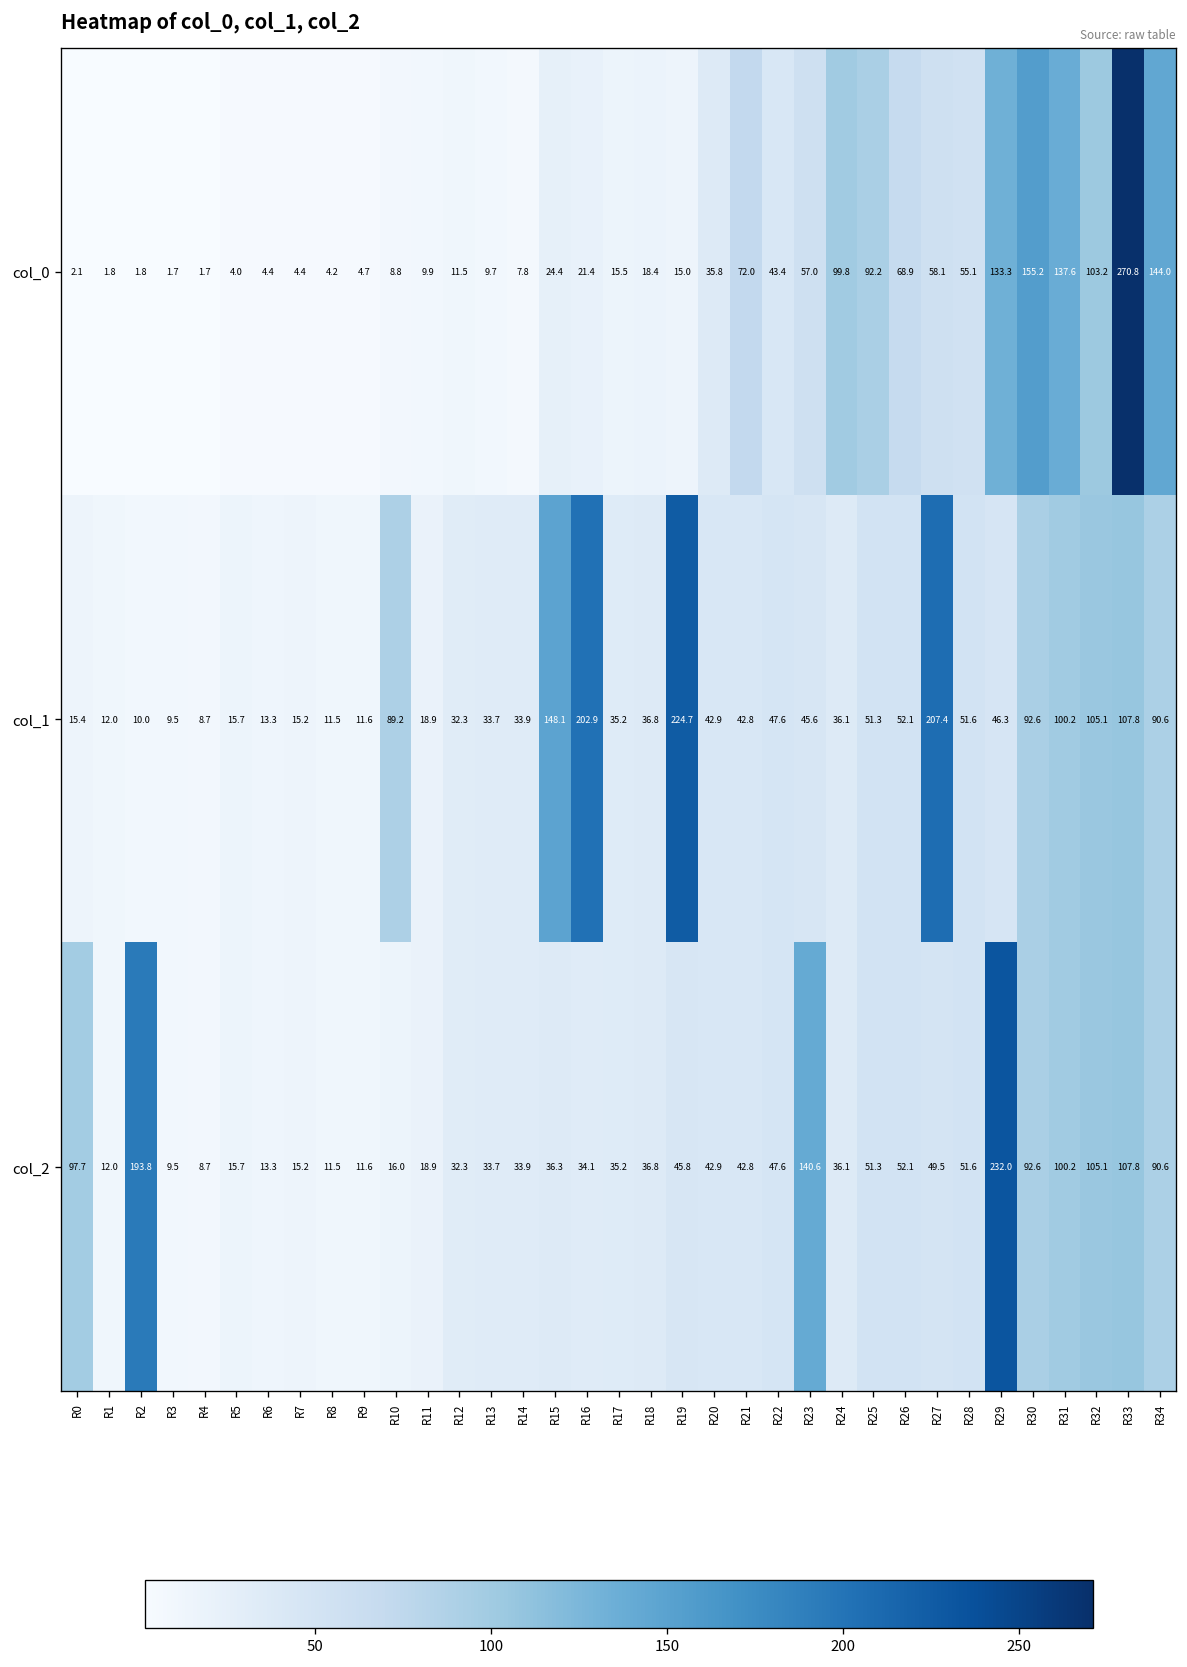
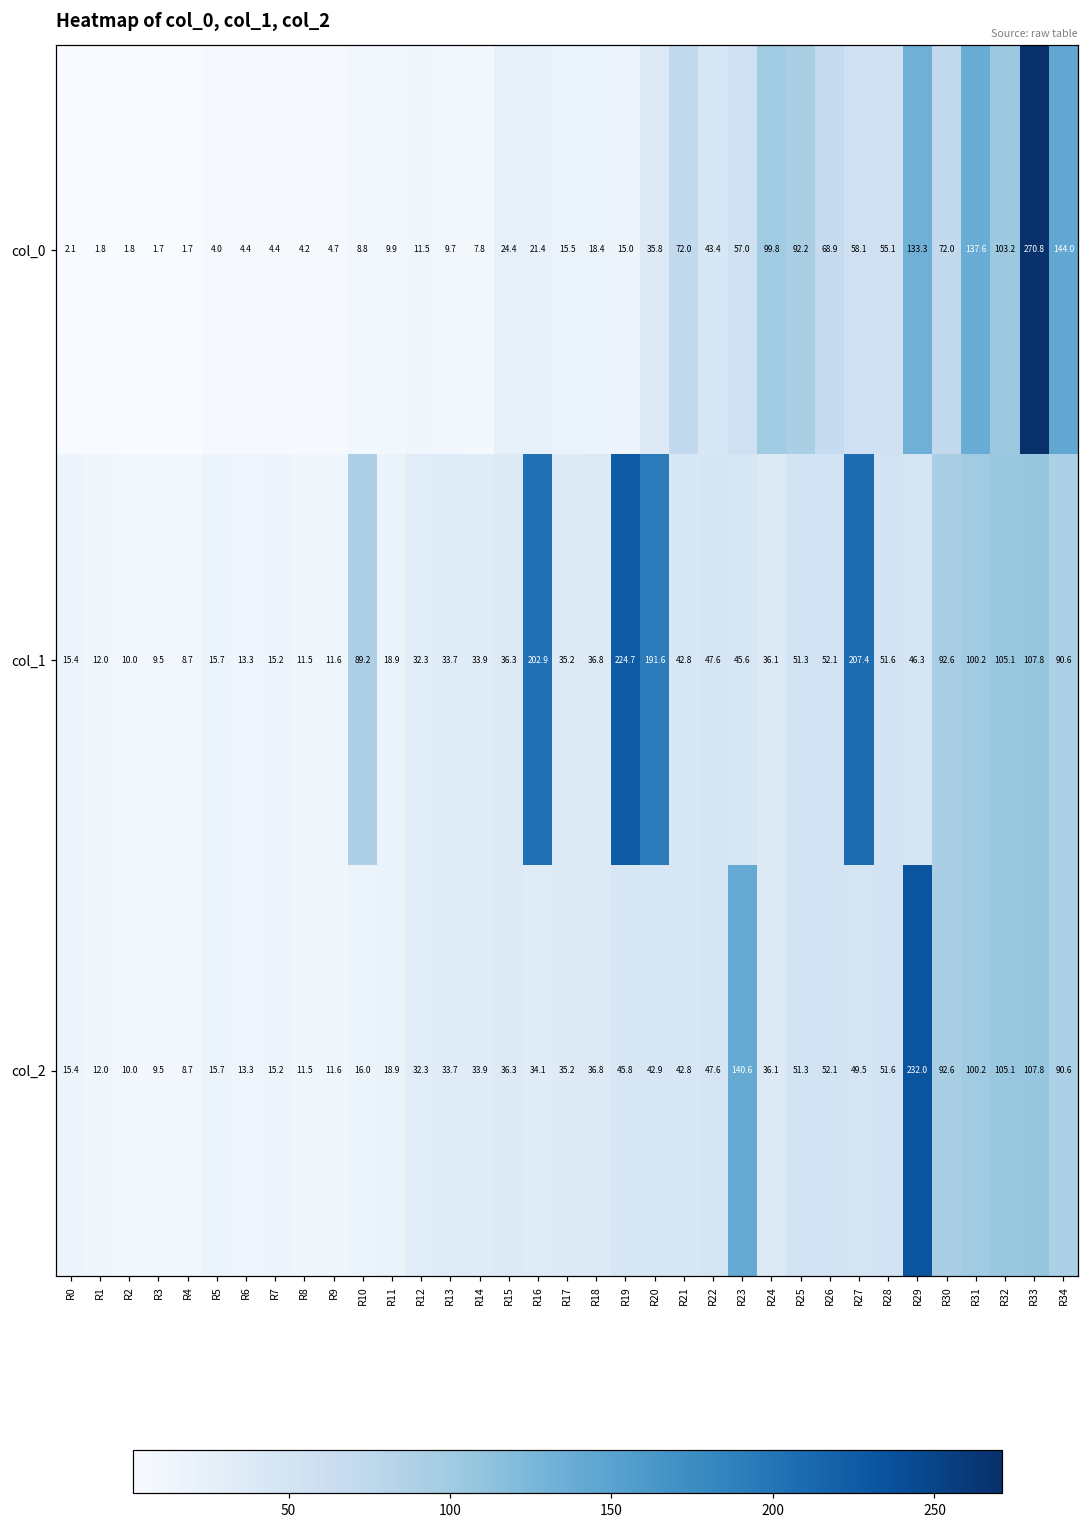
col_0, R30: 155.2 -> 72.0
col_1, R15: 148.1 -> 36.3
col_1, R20: 42.9 -> 191.6
col_2, R0: 97.7 -> 15.4
col_2, R2: 193.8 -> 10.0
